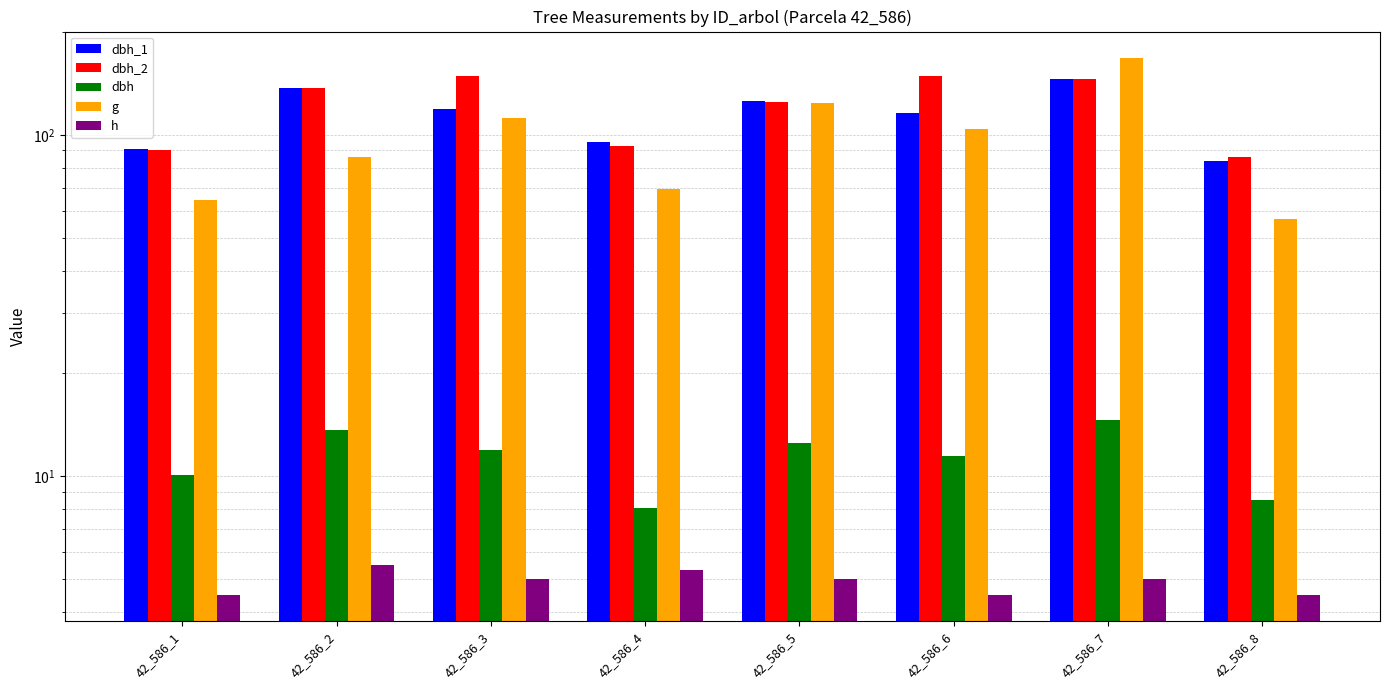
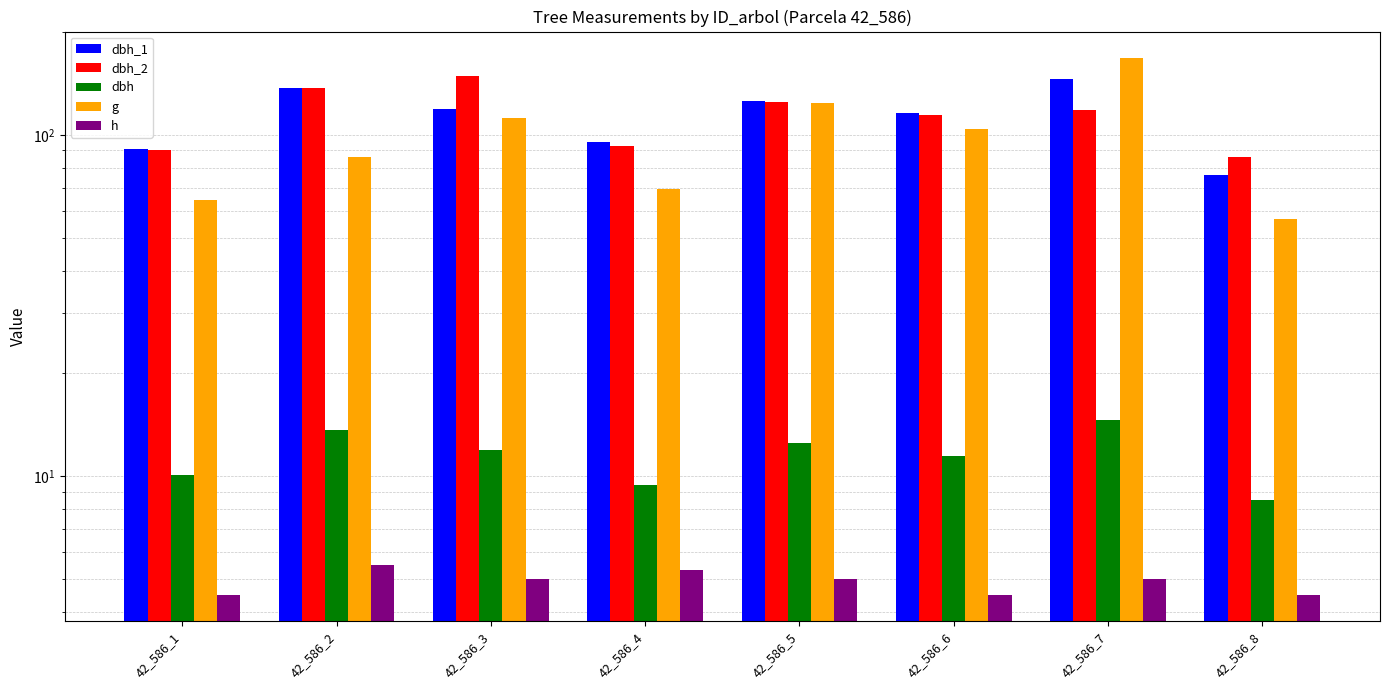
dbh, 42_586_4: 8.1 -> 9.4
dbh_2, 42_586_6: 150 -> 114
dbh_2, 42_586_7: 146 -> 118
dbh_1, 42_586_8: 84 -> 76
